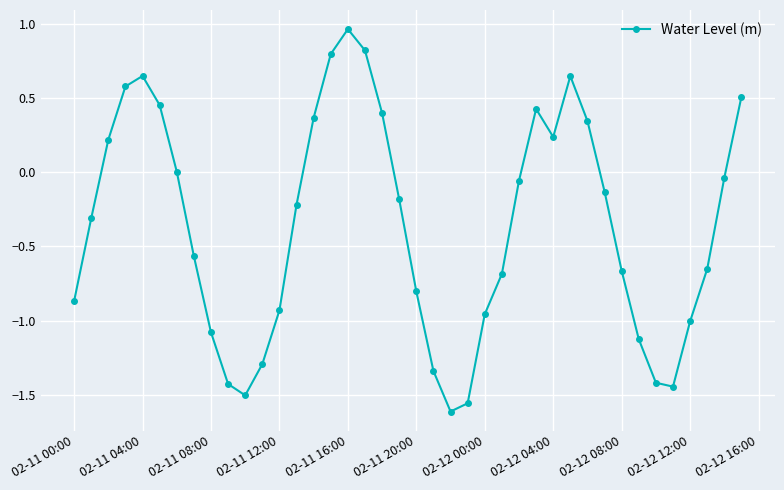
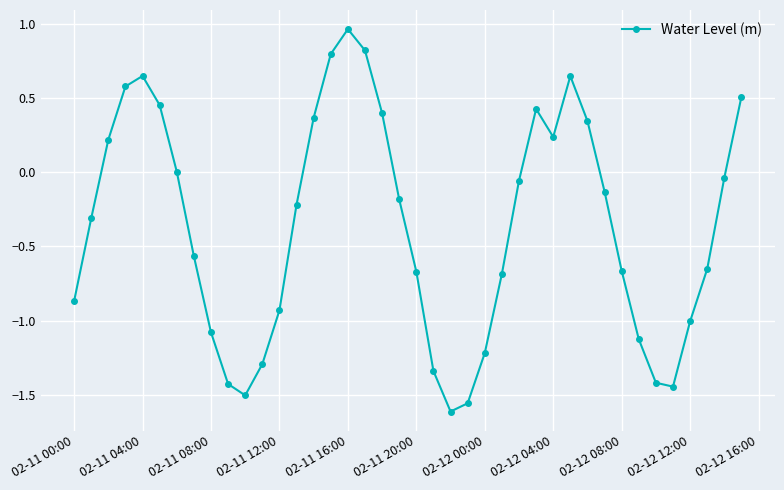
02-11 20:00: -0.80 -> -0.67
02-12 00:00: -0.96 -> -1.22
